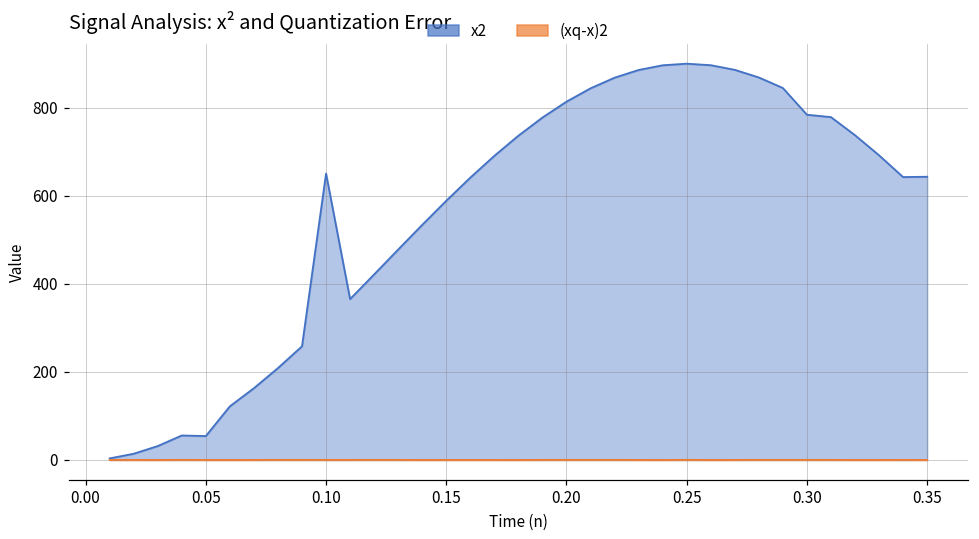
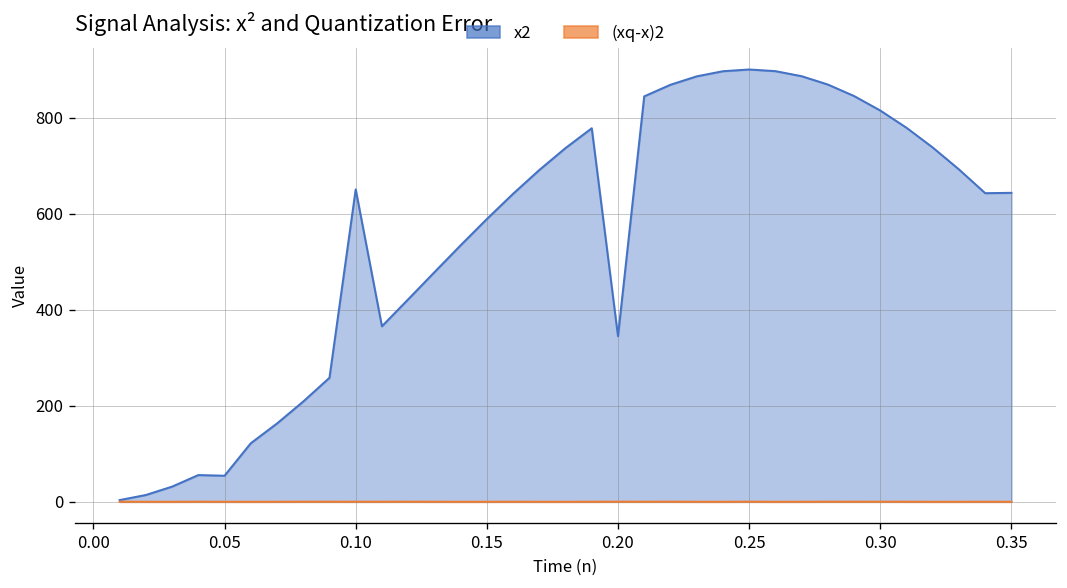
x2, 0.20: 810 -> 340
x2, 0.30: 780 -> 810
